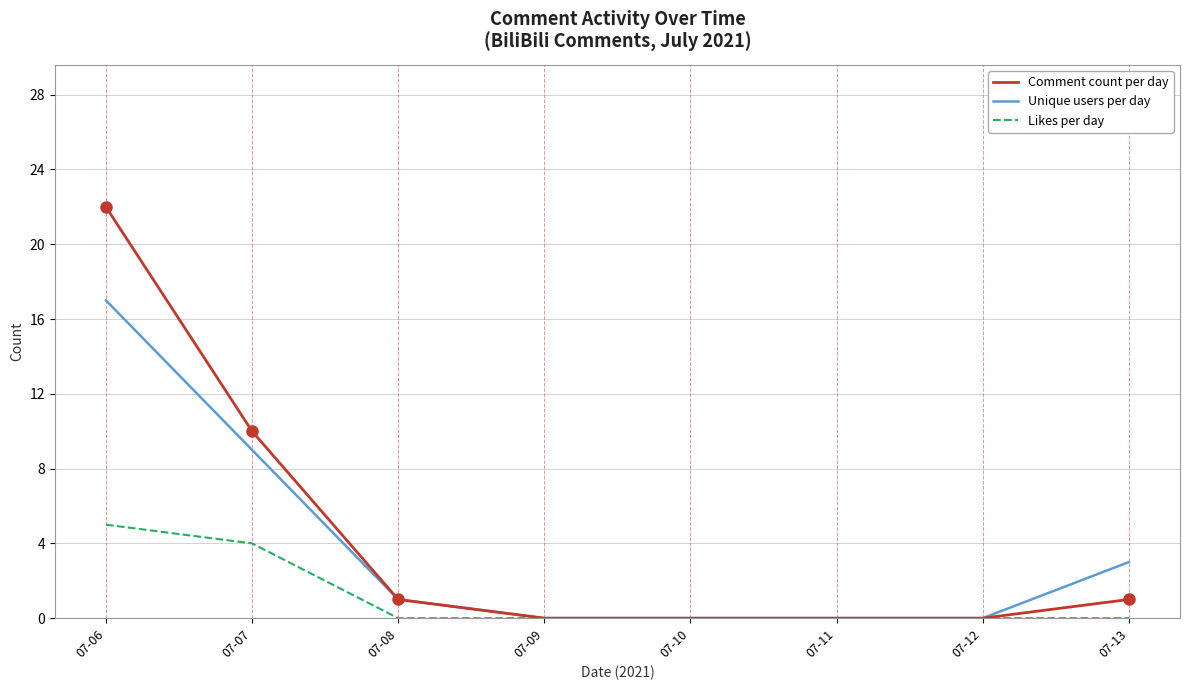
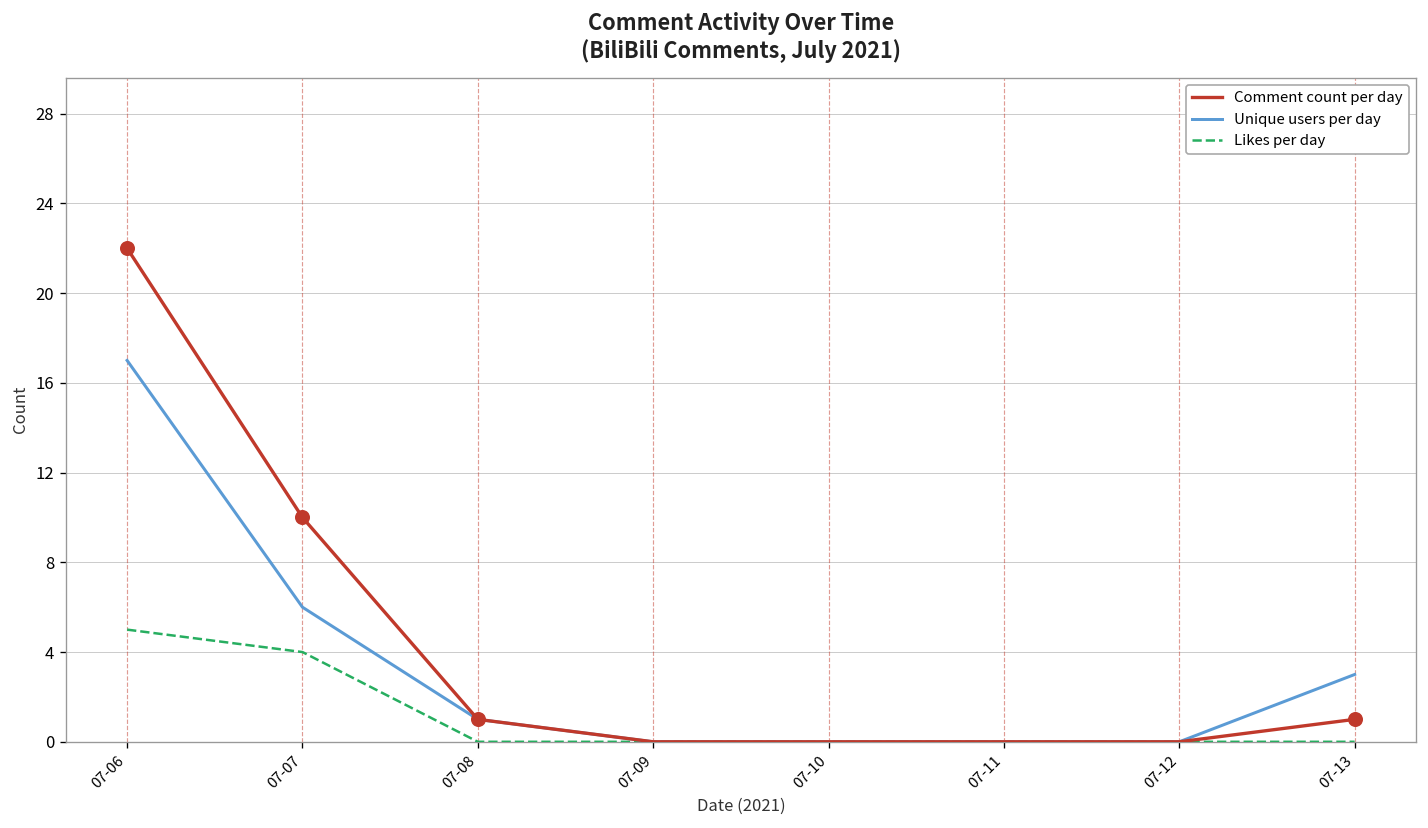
Unique users per day, 07-07: 9 -> 6
